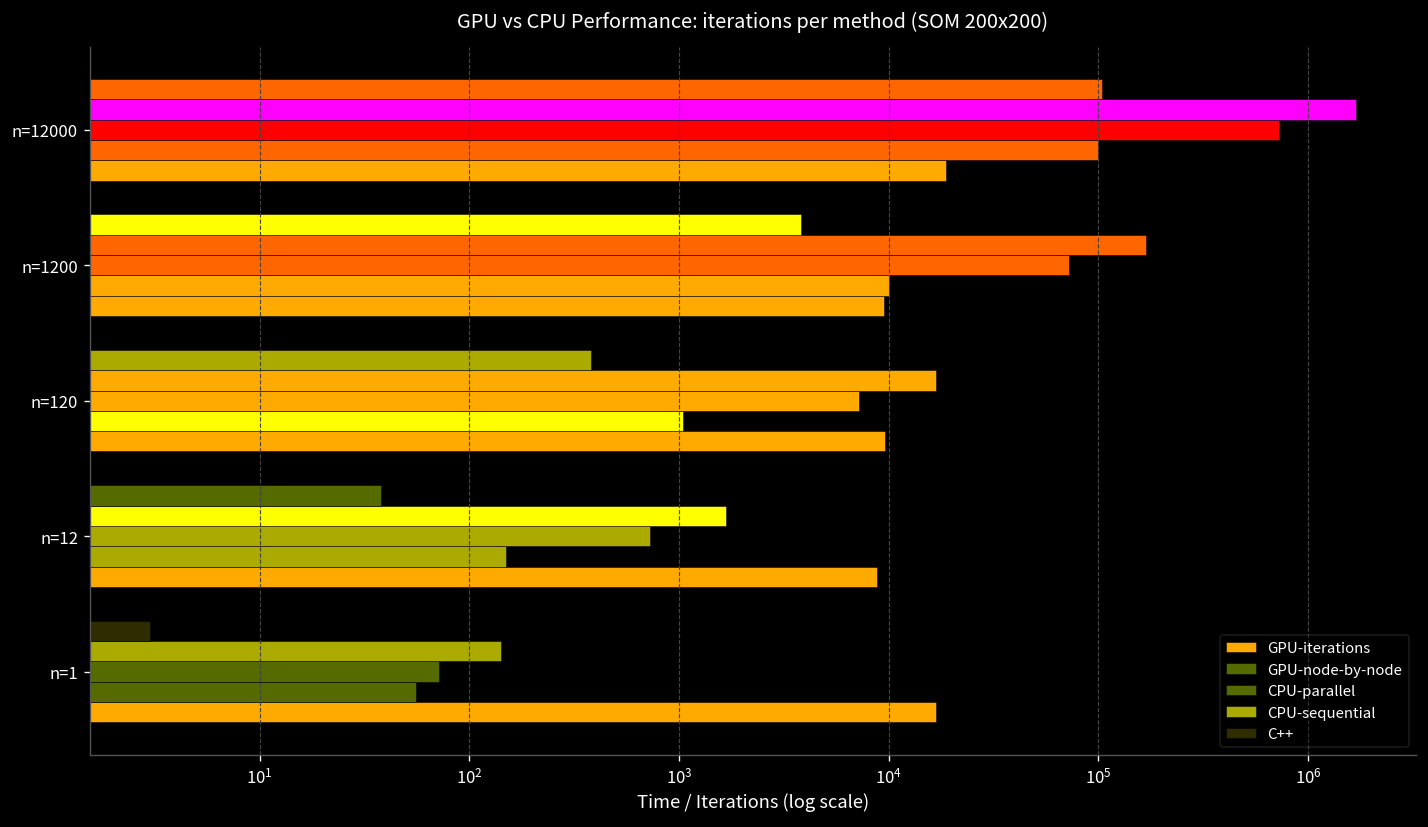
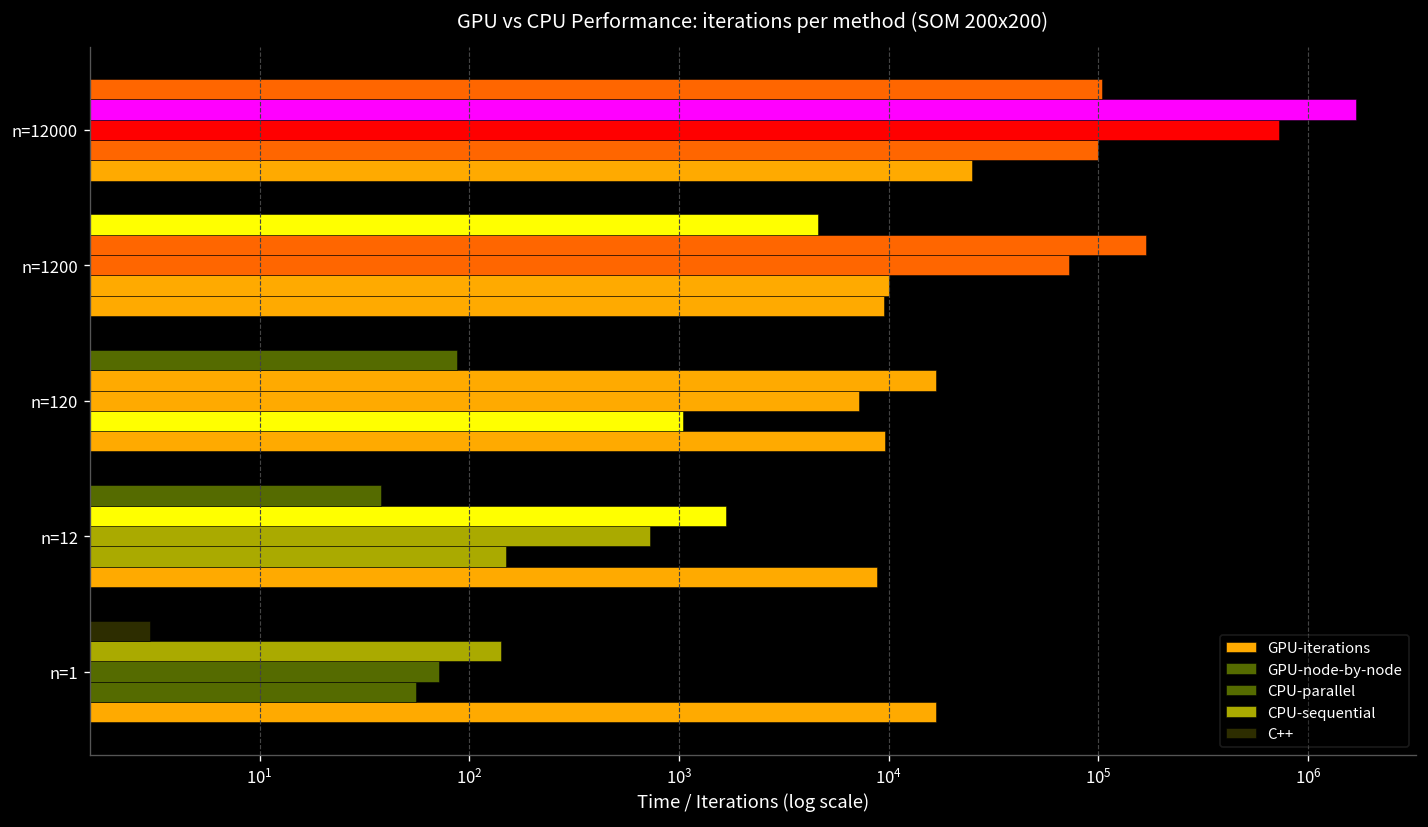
GPU-iterations, n=12000: 19000 -> 25000
C++, n=1200: 3800 -> 4600
C++, n=120: 380 -> 90
